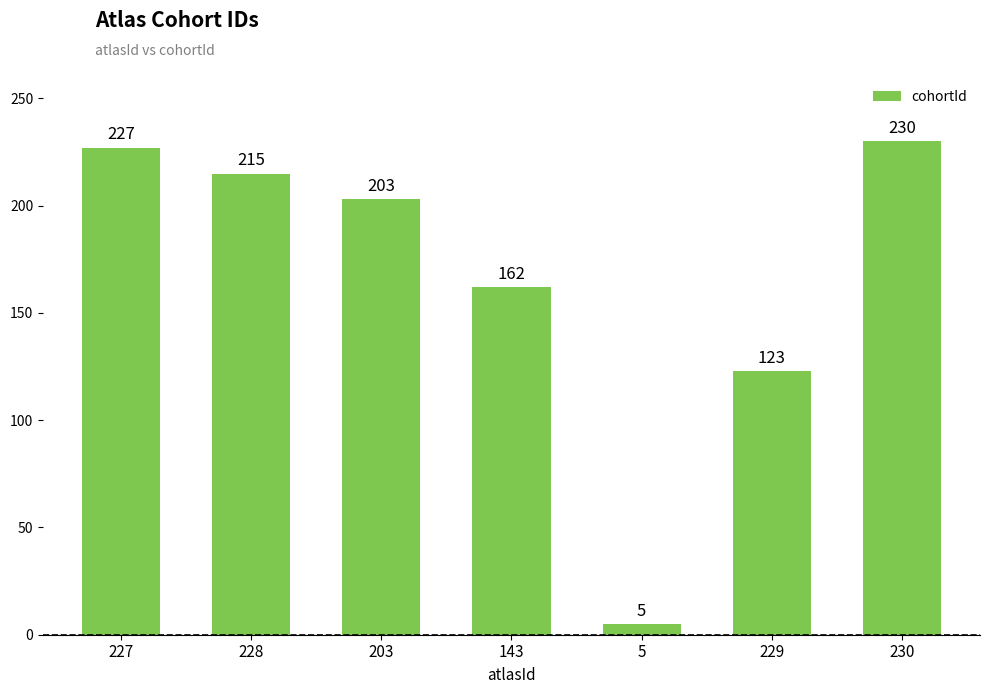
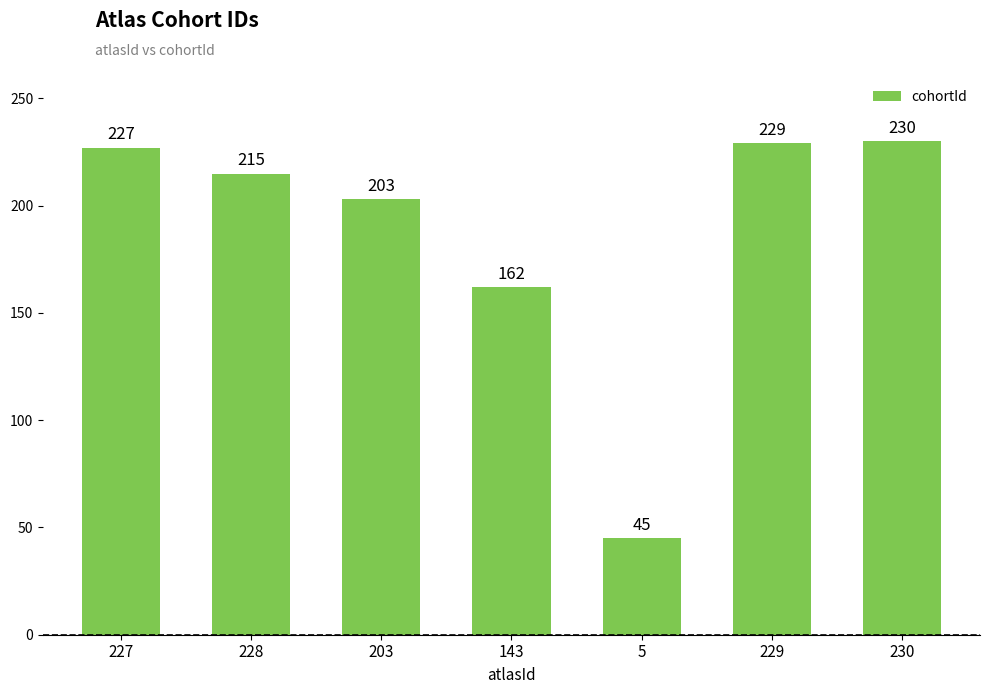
5: 5 -> 45
229: 123 -> 229
